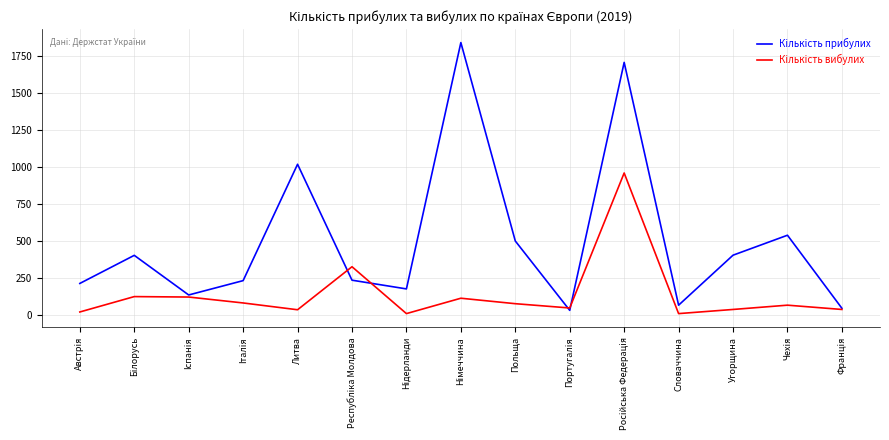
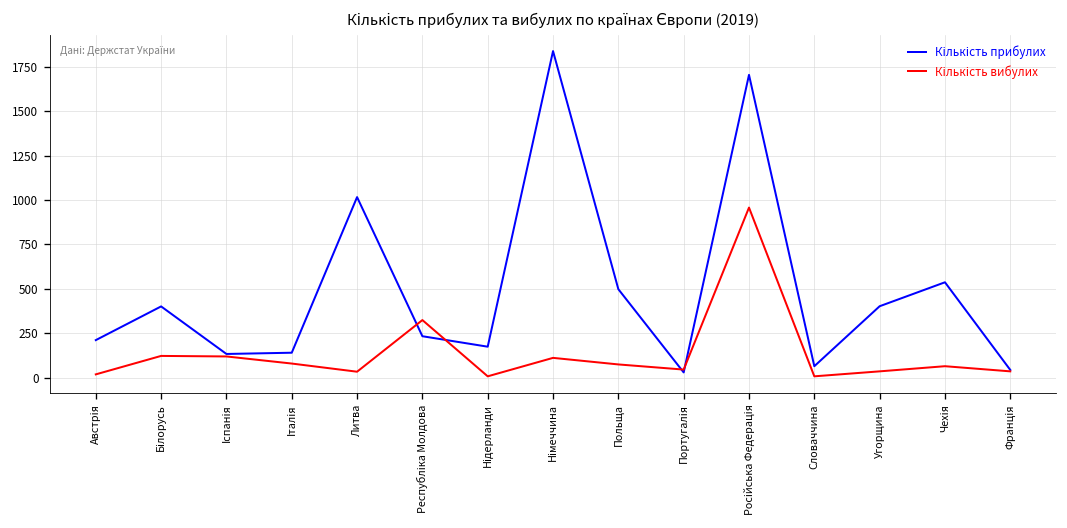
Кількість прибулих, Італія: 230 -> 140
